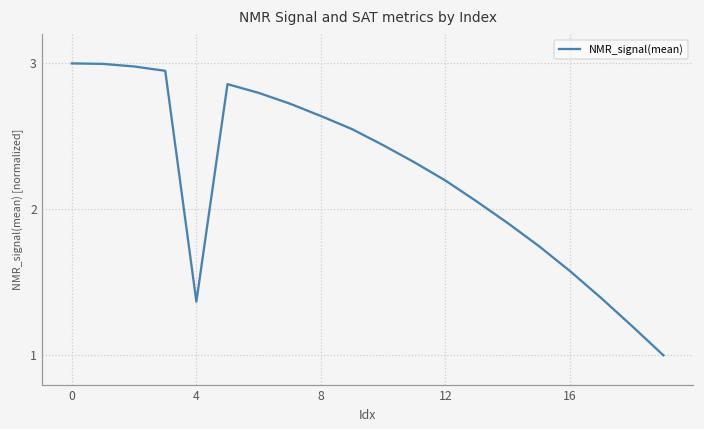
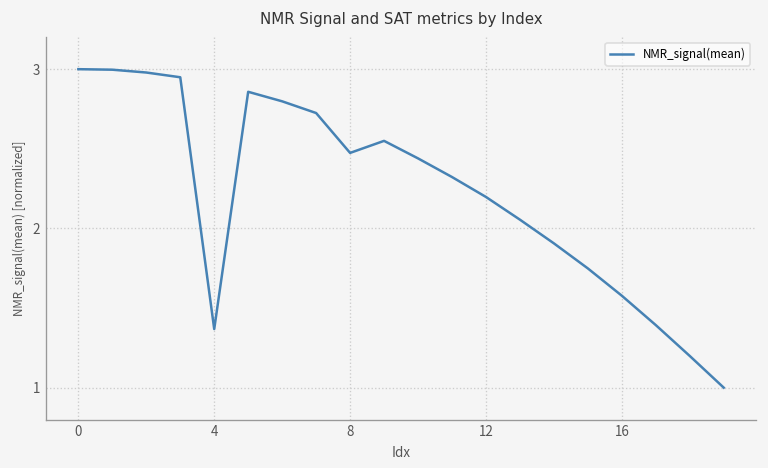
8: 2.64 -> 2.47
